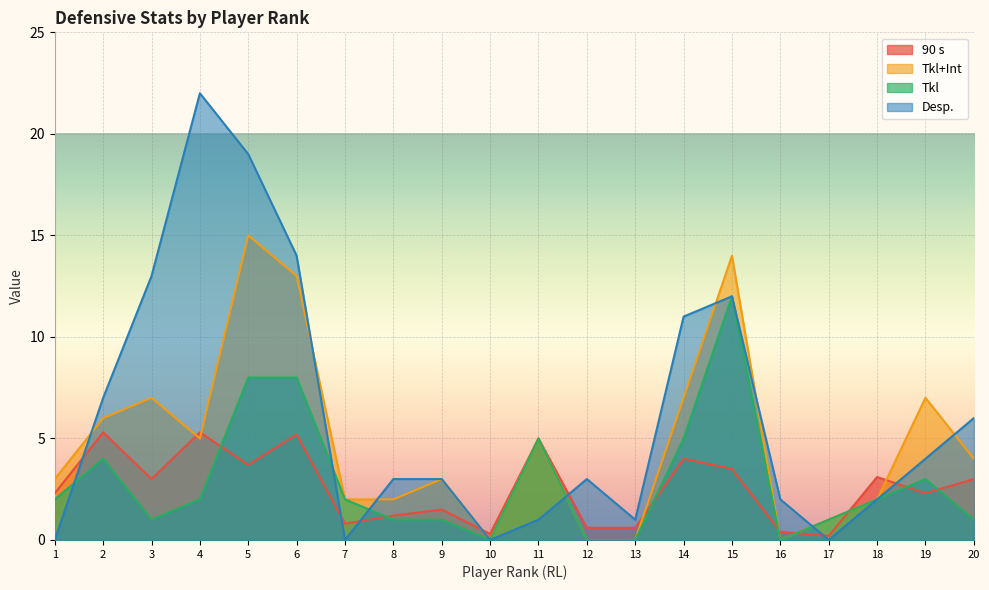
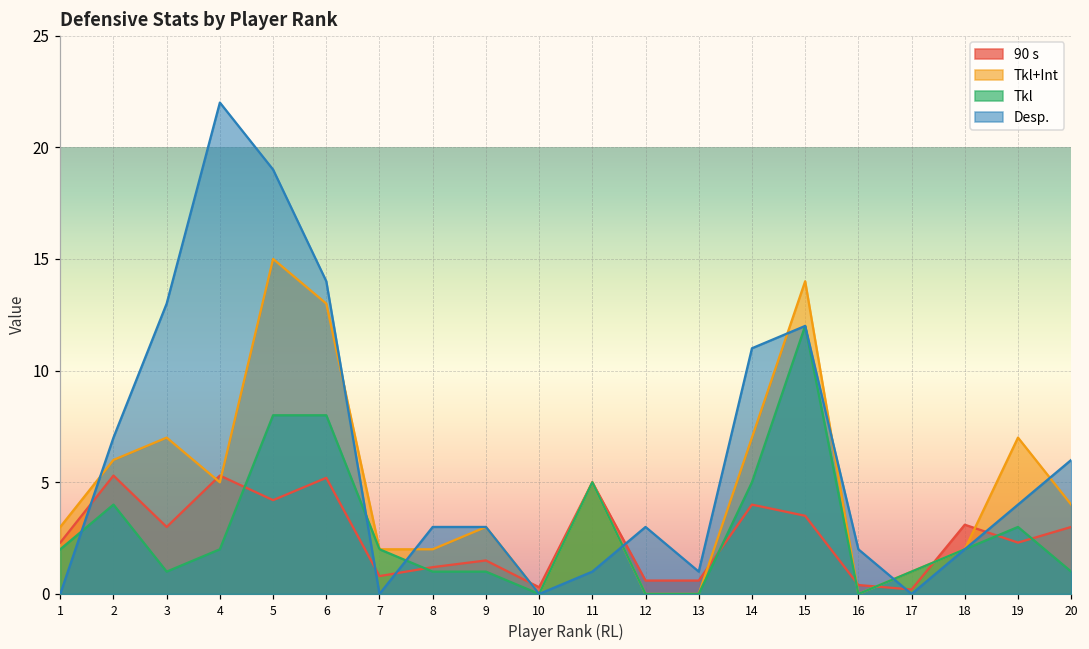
90 s, 5: 3.7 -> 4.2
